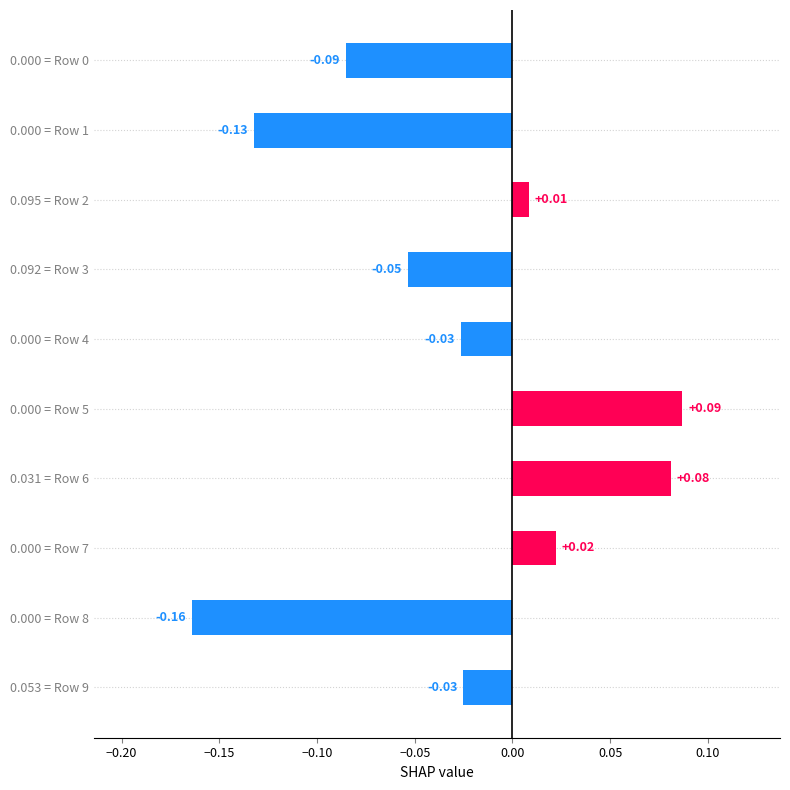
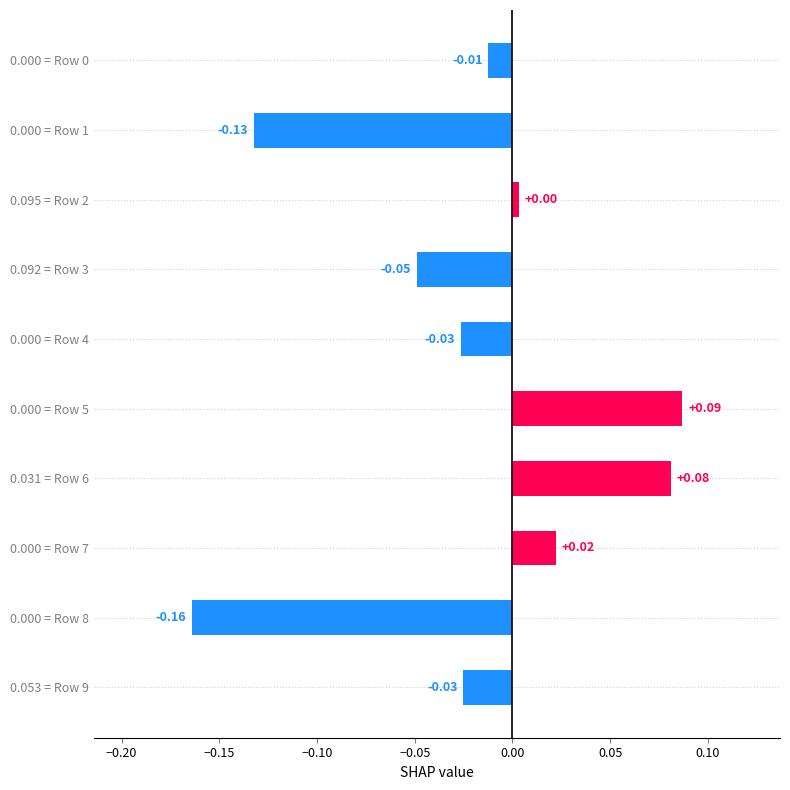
0.000 = Row 0: -0.09 -> -0.01
0.095 = Row 2: +0.01 -> +0.00
0.092 = Row 3: -0.054 -> -0.049
